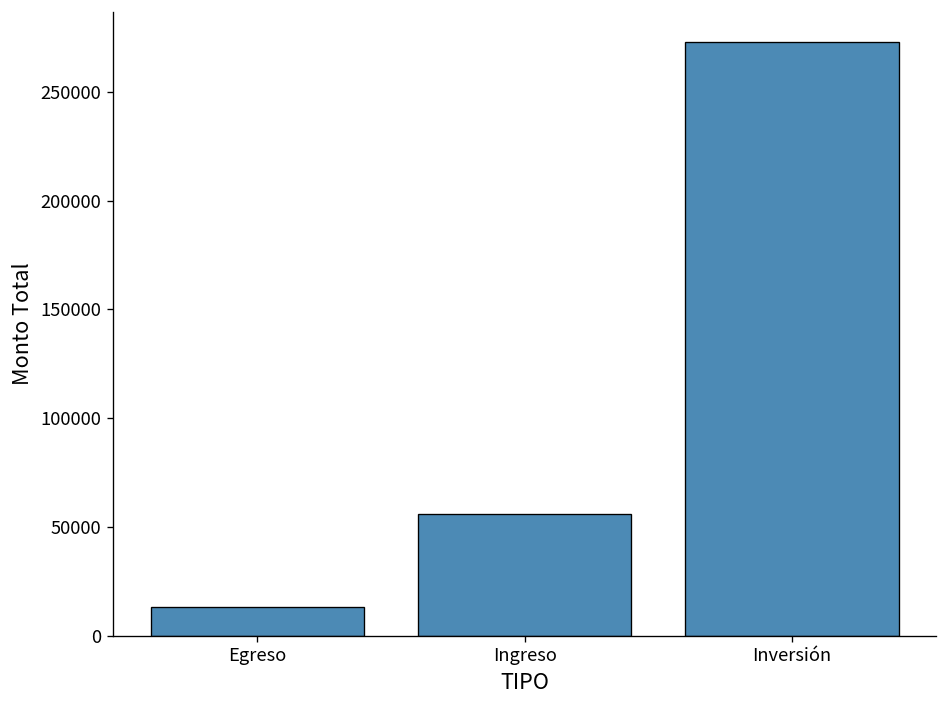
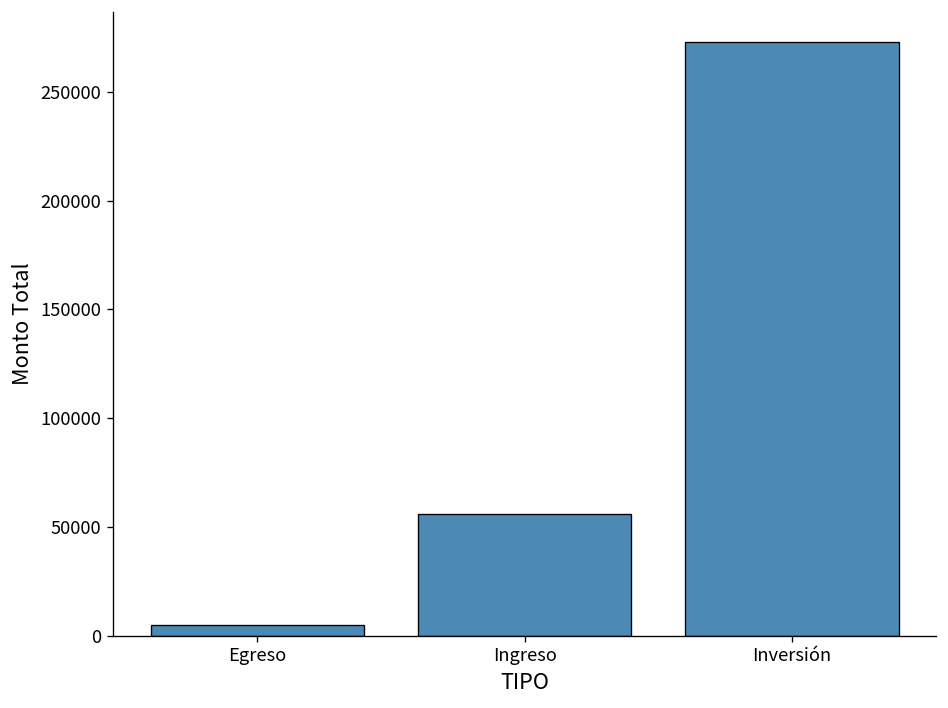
Egreso: 13000 -> 5000
